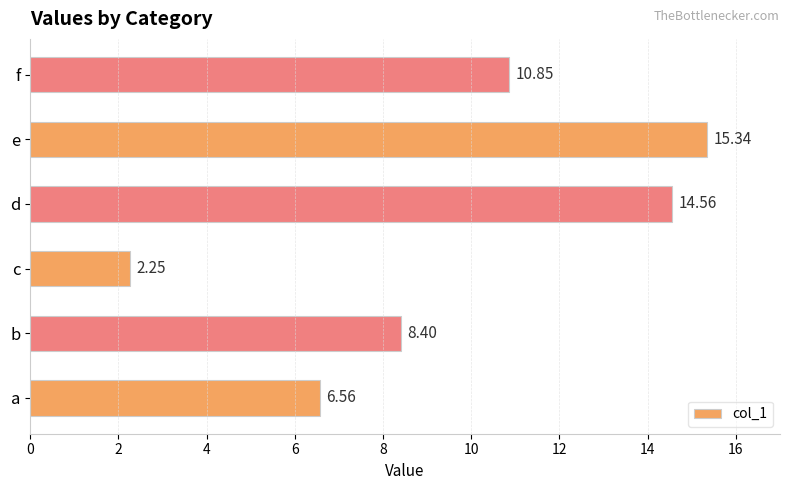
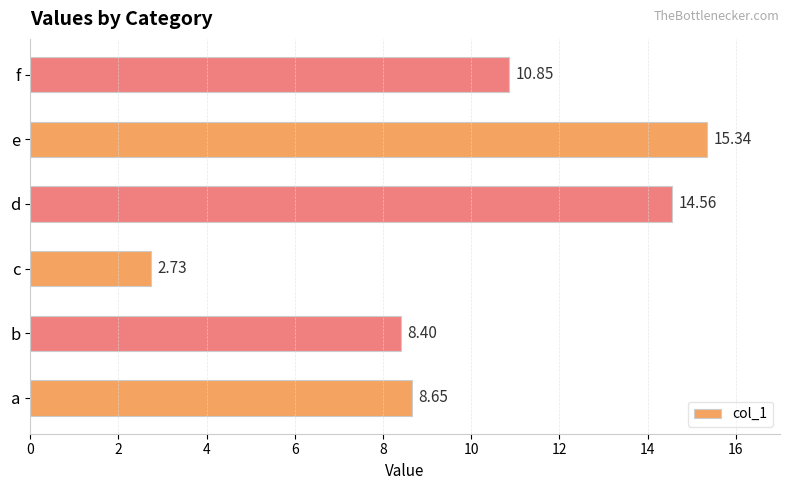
c: 2.25 -> 2.73
a: 6.56 -> 8.65
